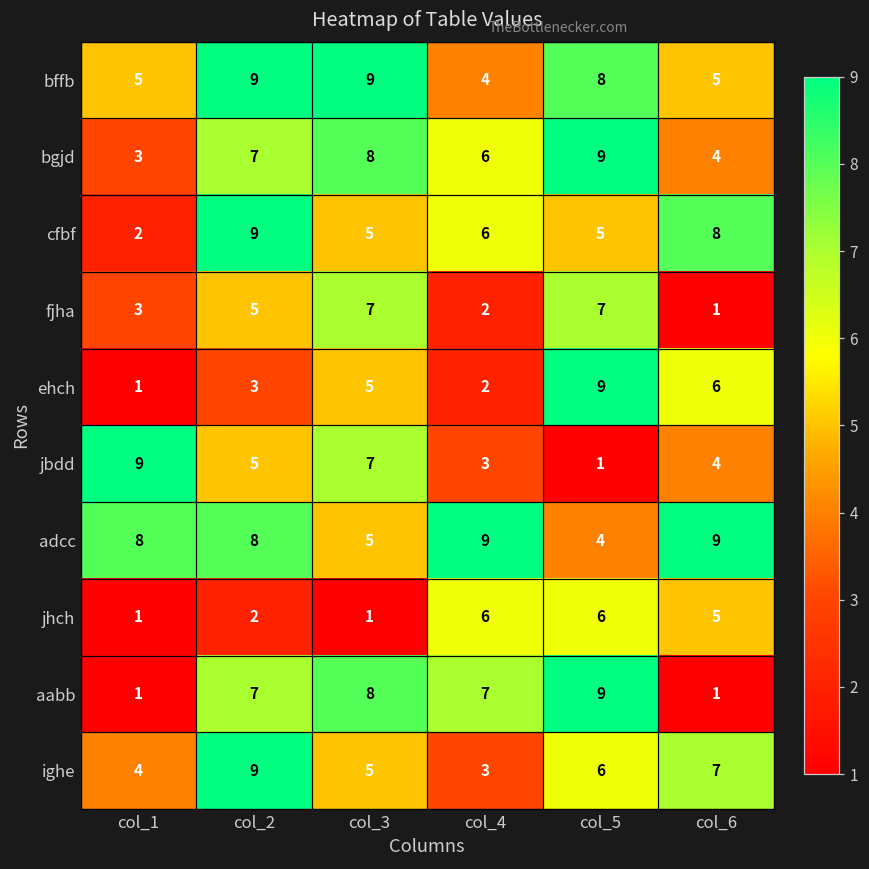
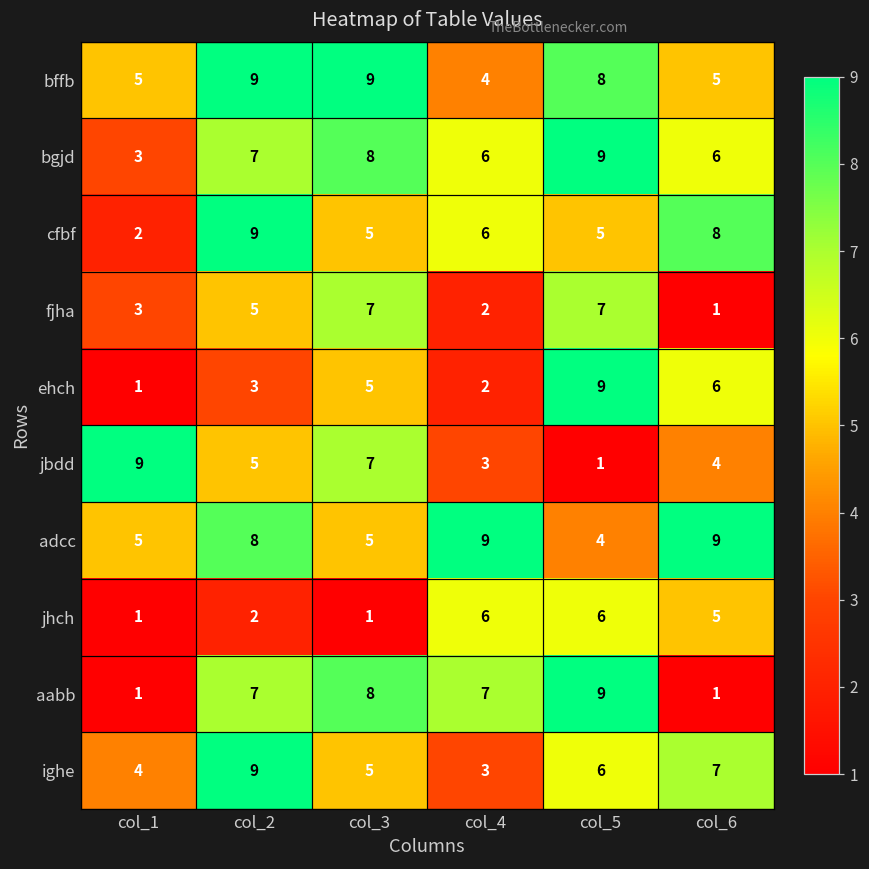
bgjd, col_6: 4 -> 6
adcc, col_1: 8 -> 5
